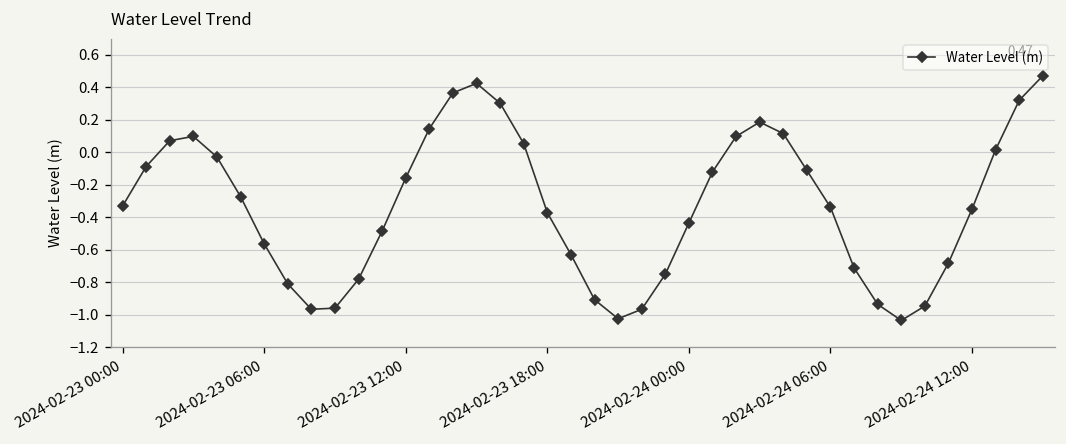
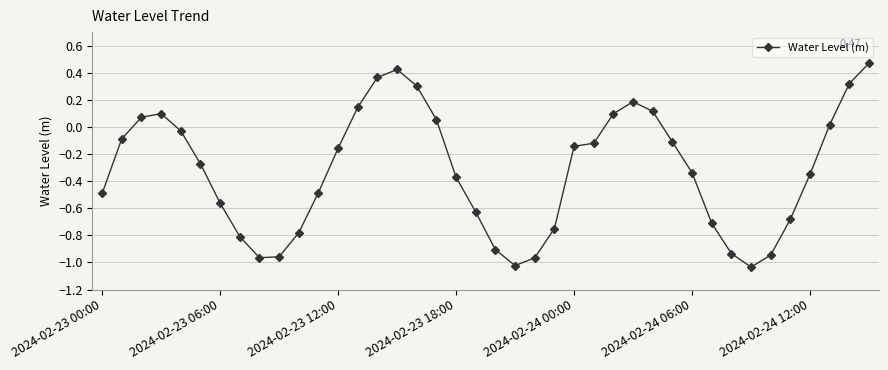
2024-02-23 00:00: -0.33 -> -0.49
2024-02-24 00:00: -0.43 -> -0.14
